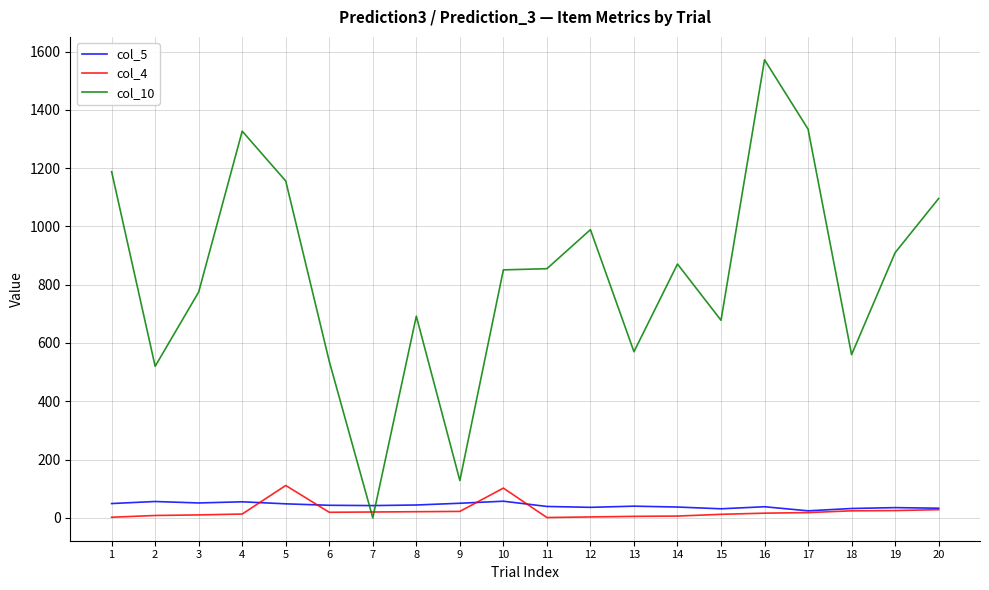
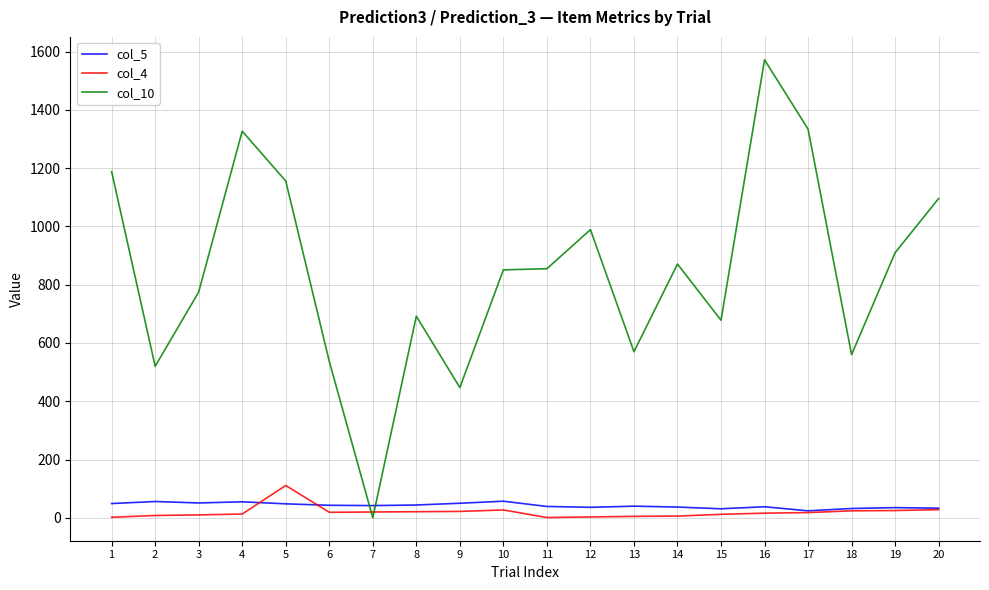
col_10, 9: 130 -> 450
col_4, 10: 100 -> 30
